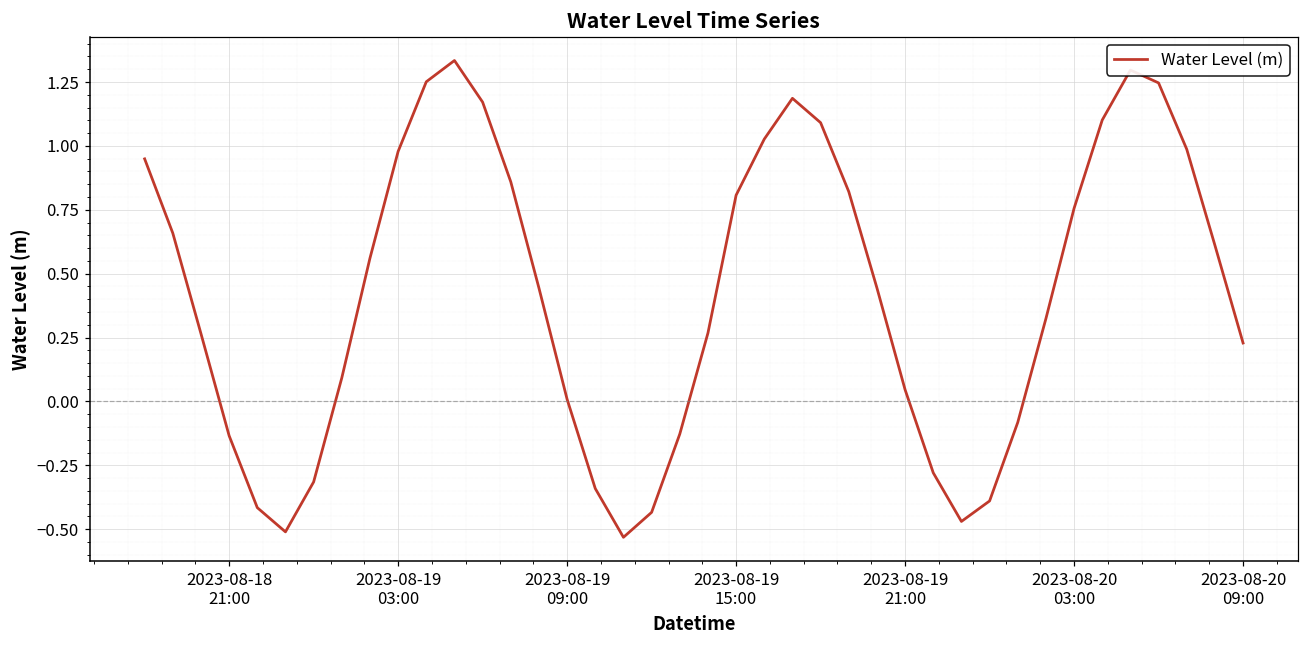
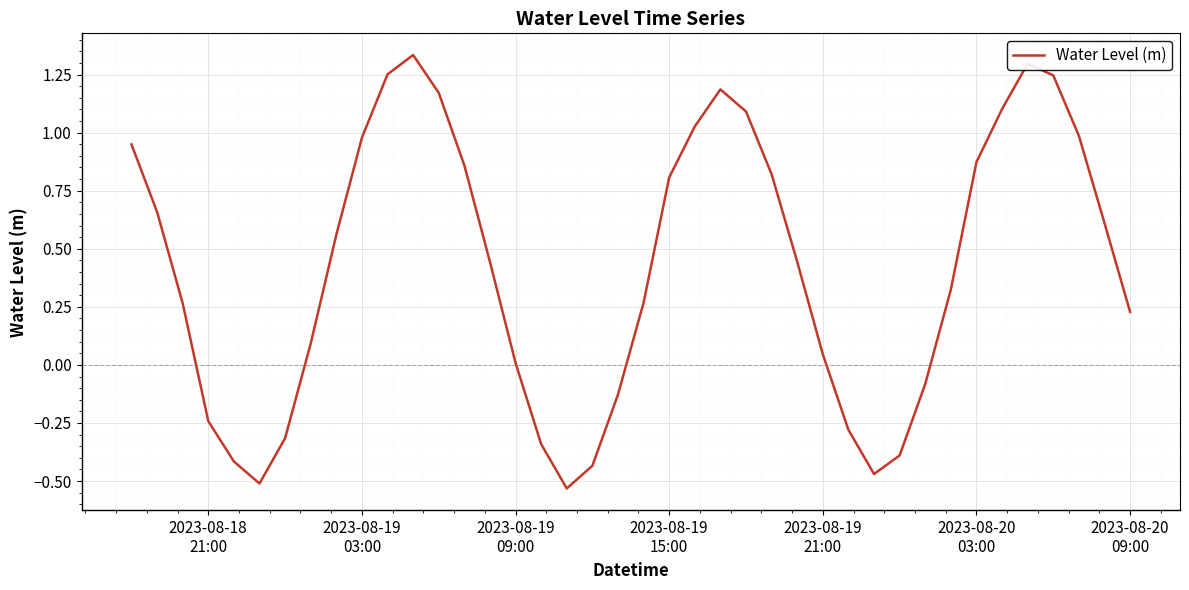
2023-08-18 21:00: -0.13 -> -0.24
2023-08-20 03:00: 0.76 -> 0.87
